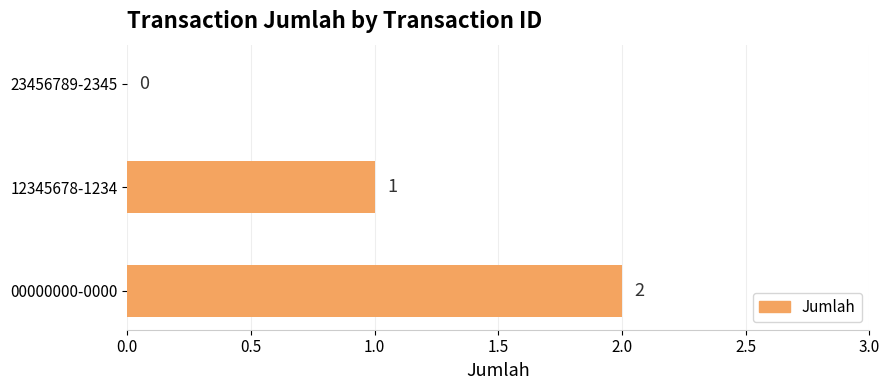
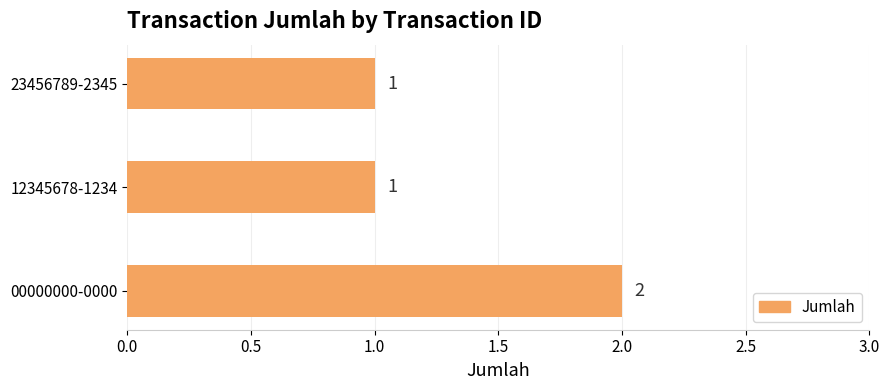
23456789-2345: 0 -> 1
